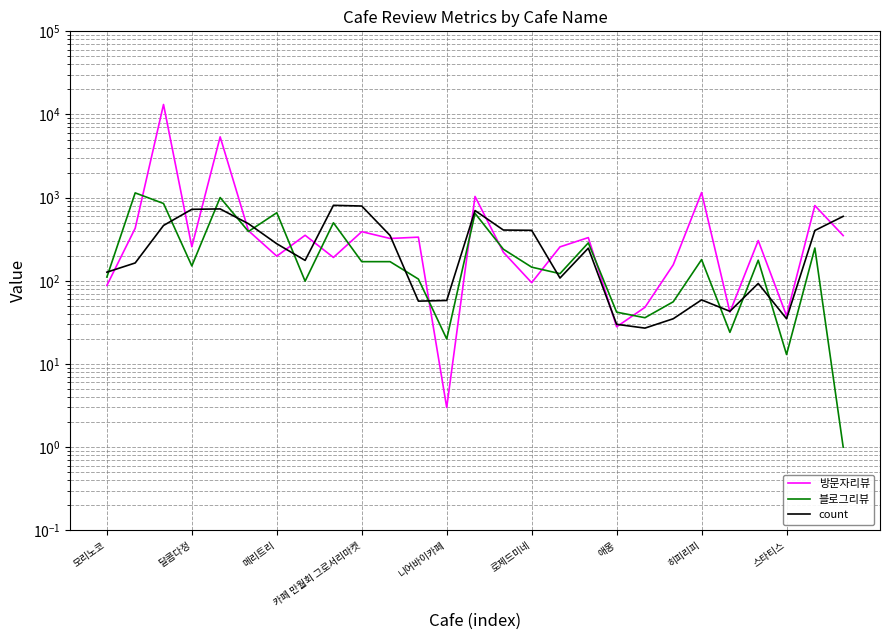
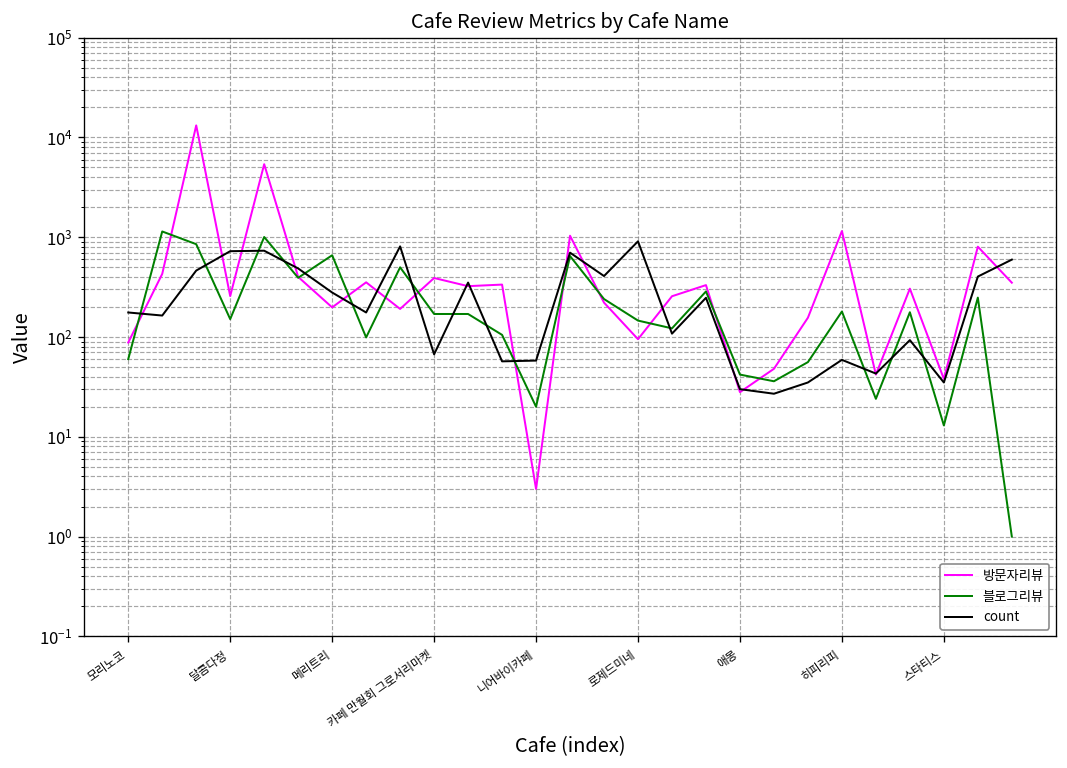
블로그리뷰, 모리노코: 110 -> 60
count, 모리노코: 130 -> 180
count, 카페 만월회 그로서리마켓: 800 -> 70
count, 로제드미네: 400 -> 900
